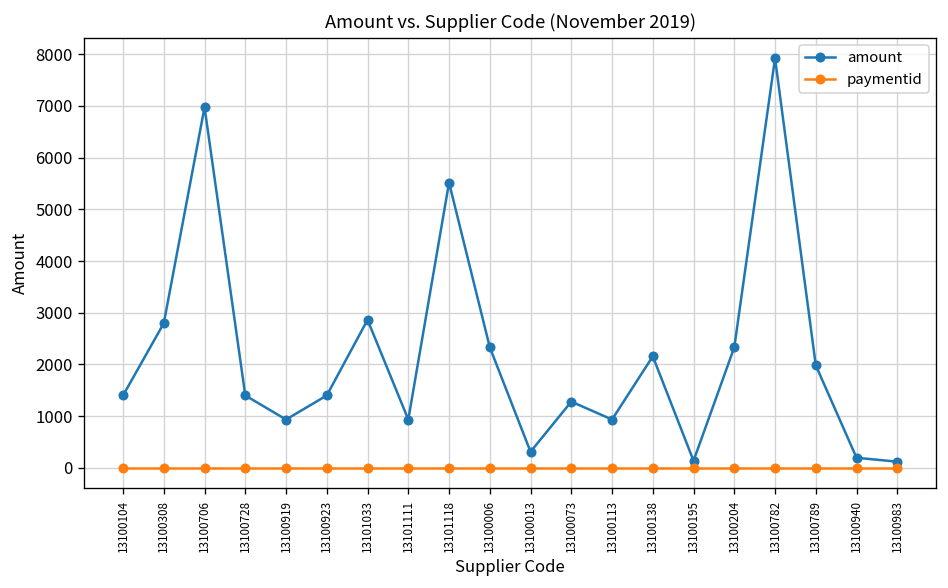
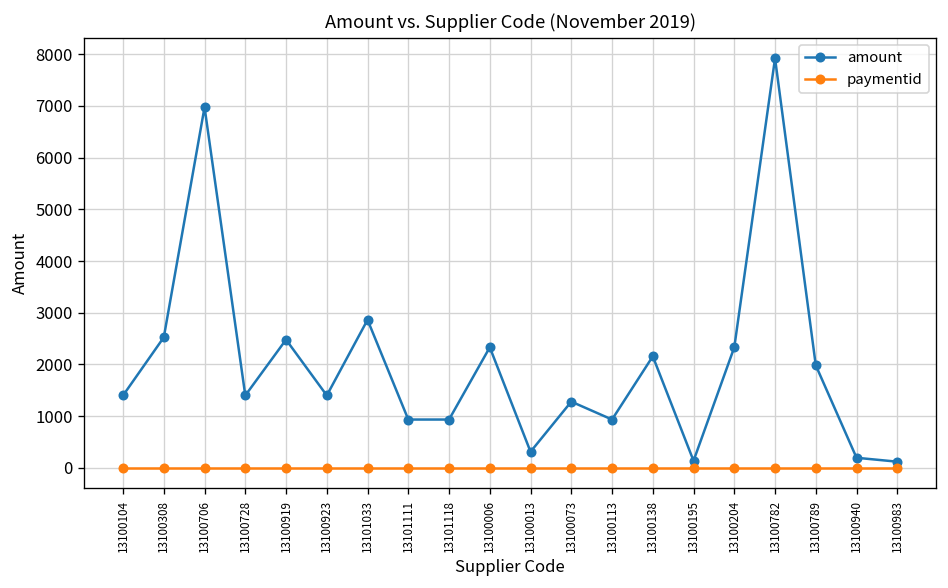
amount, 13100308: 2800 -> 2500
amount, 13100919: 900 -> 2500
amount, 13101118: 5500 -> 900
